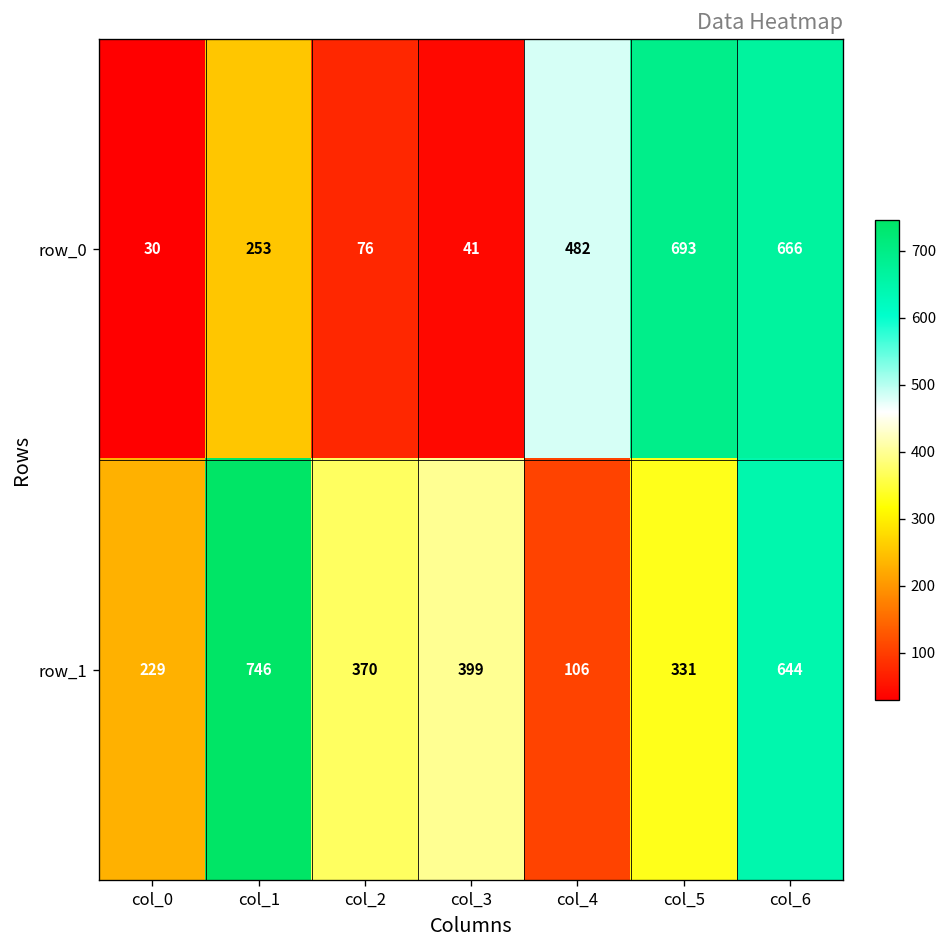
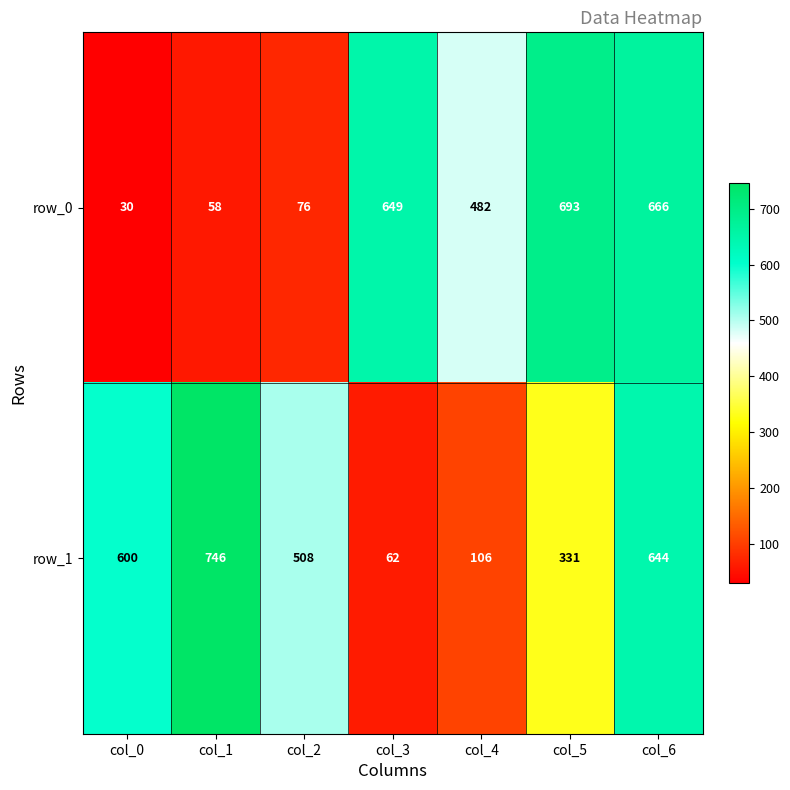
row_0, col_1: 253 -> 58
row_0, col_3: 41 -> 649
row_1, col_0: 229 -> 600
row_1, col_2: 370 -> 508
row_1, col_3: 399 -> 62
